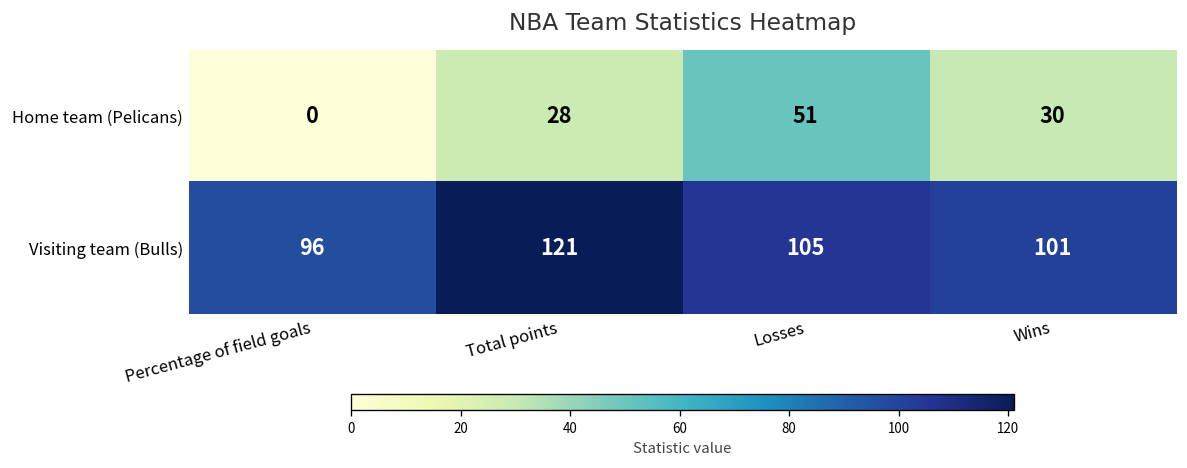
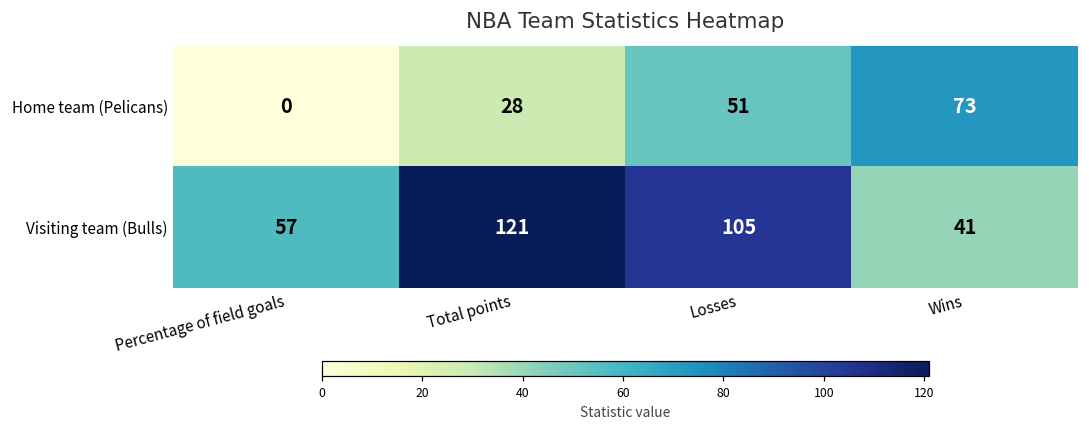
Home team (Pelicans), Wins: 30 -> 73
Visiting team (Bulls), Percentage of field goals: 96 -> 57
Visiting team (Bulls), Wins: 101 -> 41
